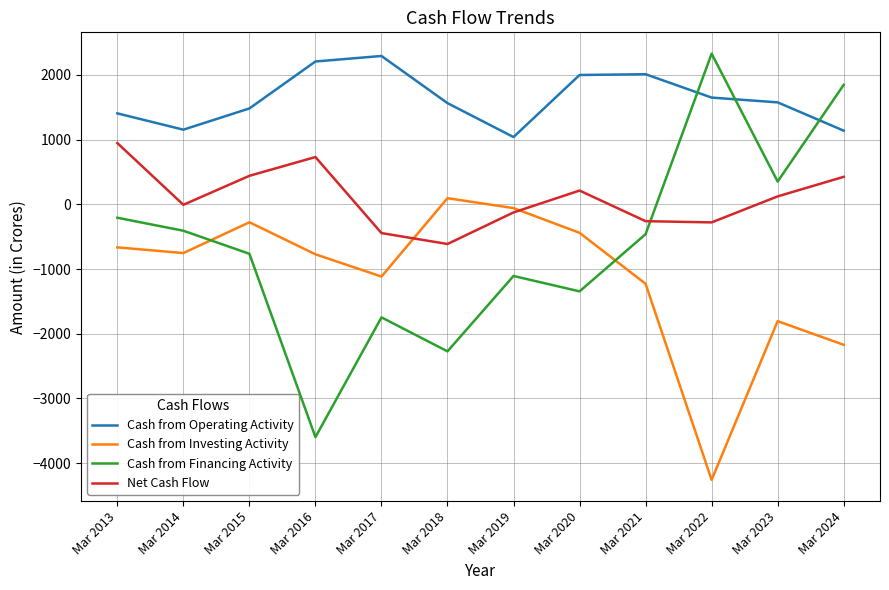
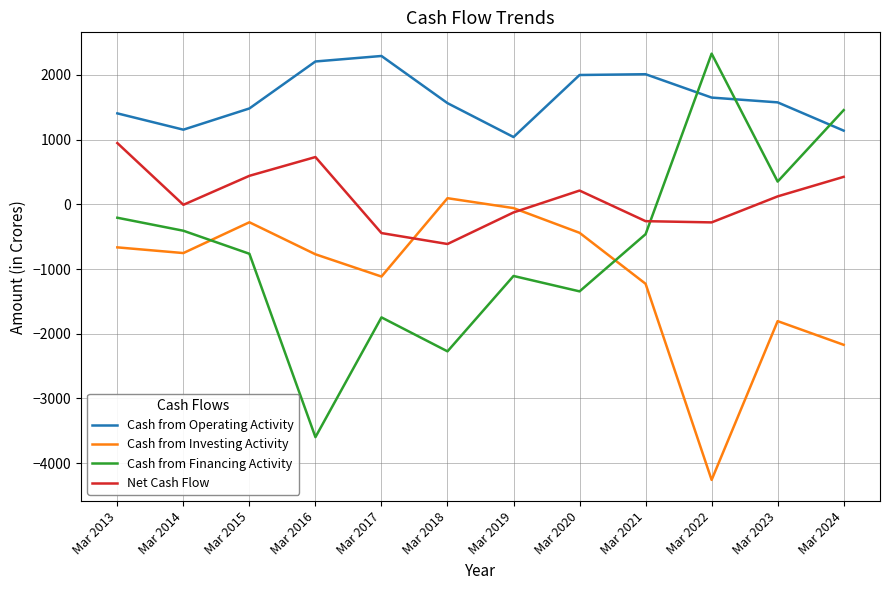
Cash from Financing Activity, Mar 2024: 1800 -> 1500
